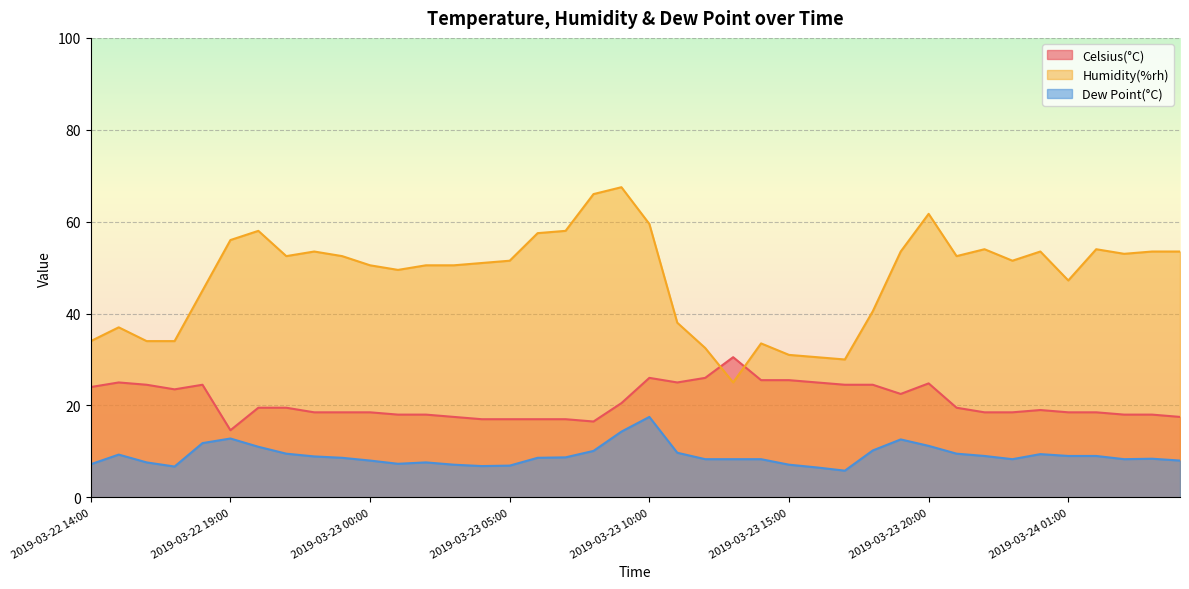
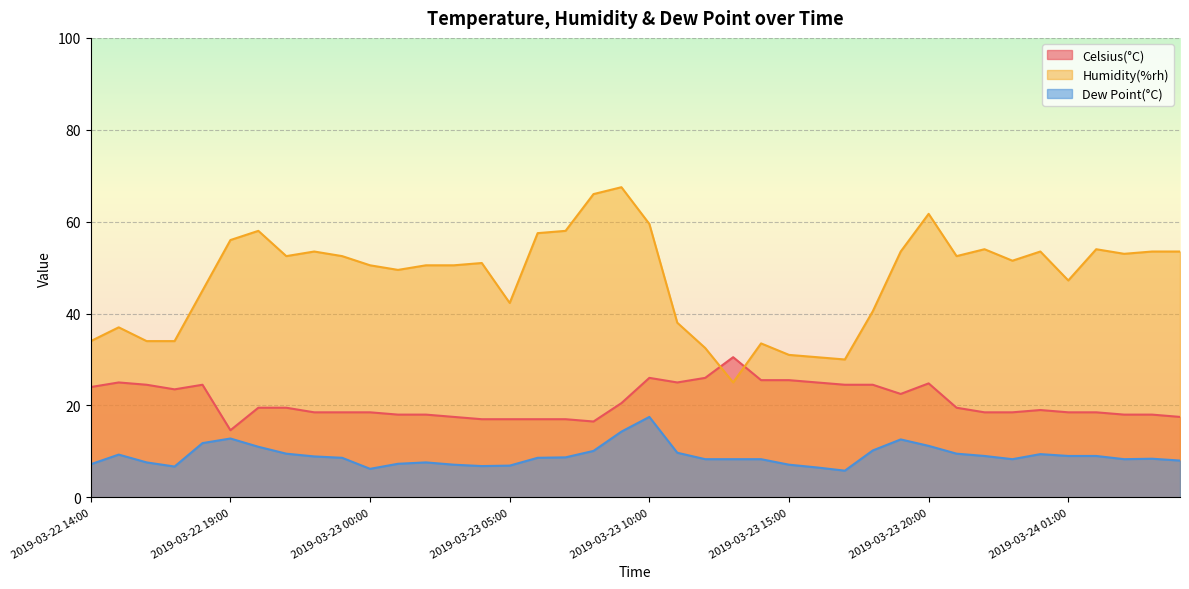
Dew Point(°C), 2019-03-23 00:00: 8 -> 6
Humidity(%rh), 2019-03-23 05:00: 52 -> 42
